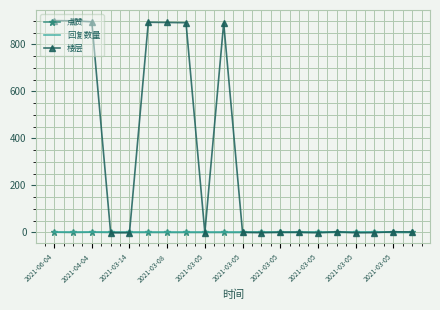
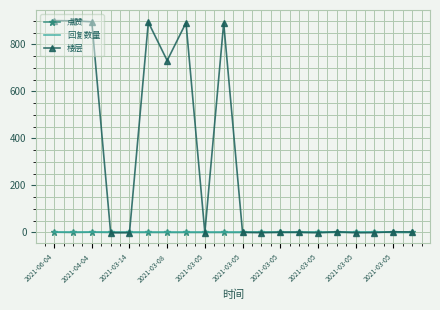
楼层, 2021-03-08: 890 -> 730
